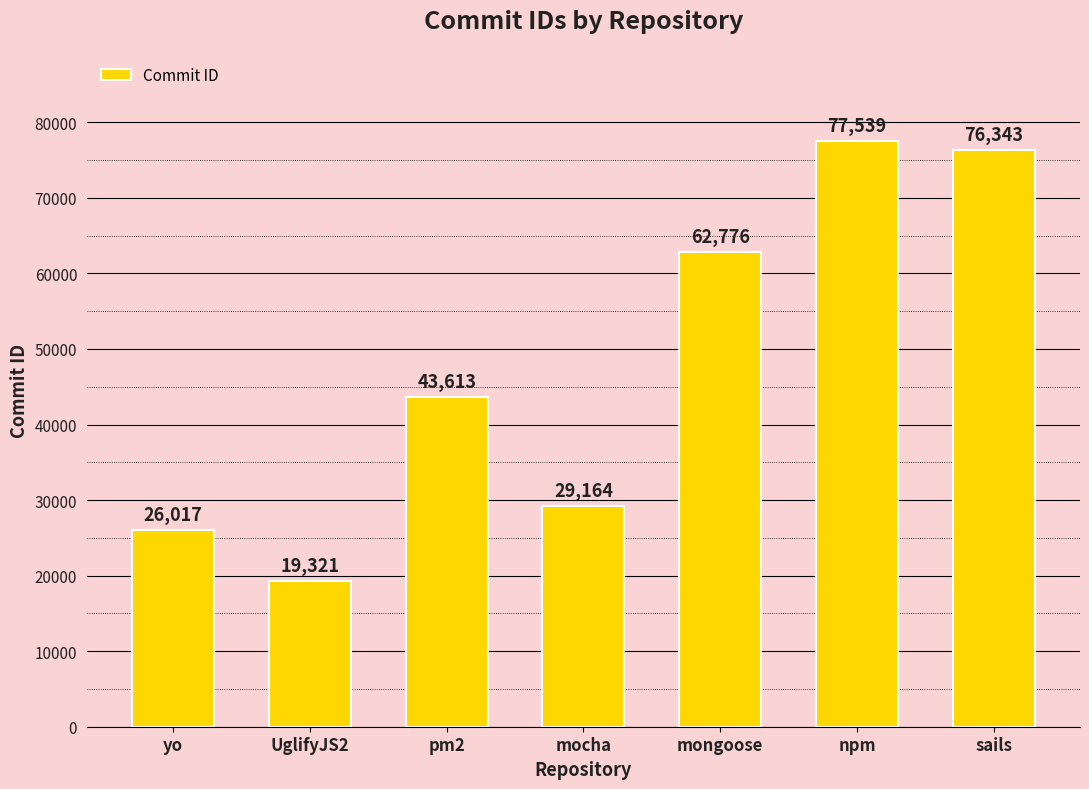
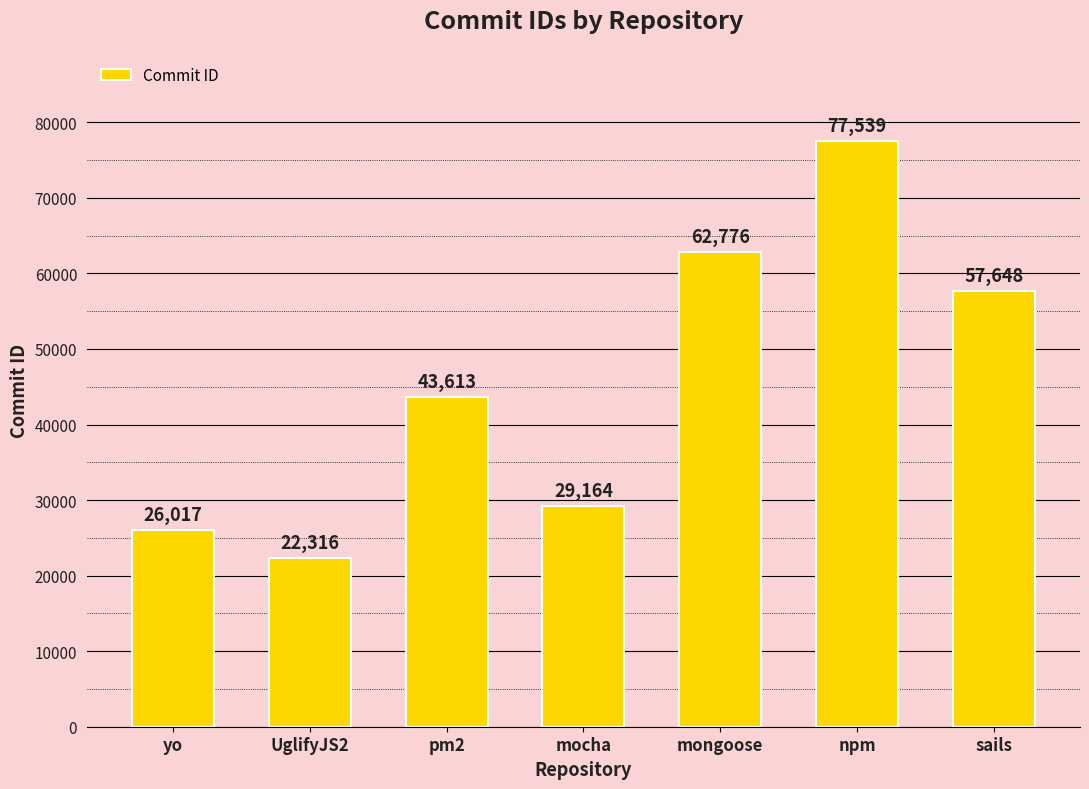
UglifyJS2: 19,321 -> 22,316
sails: 76,343 -> 57,648
